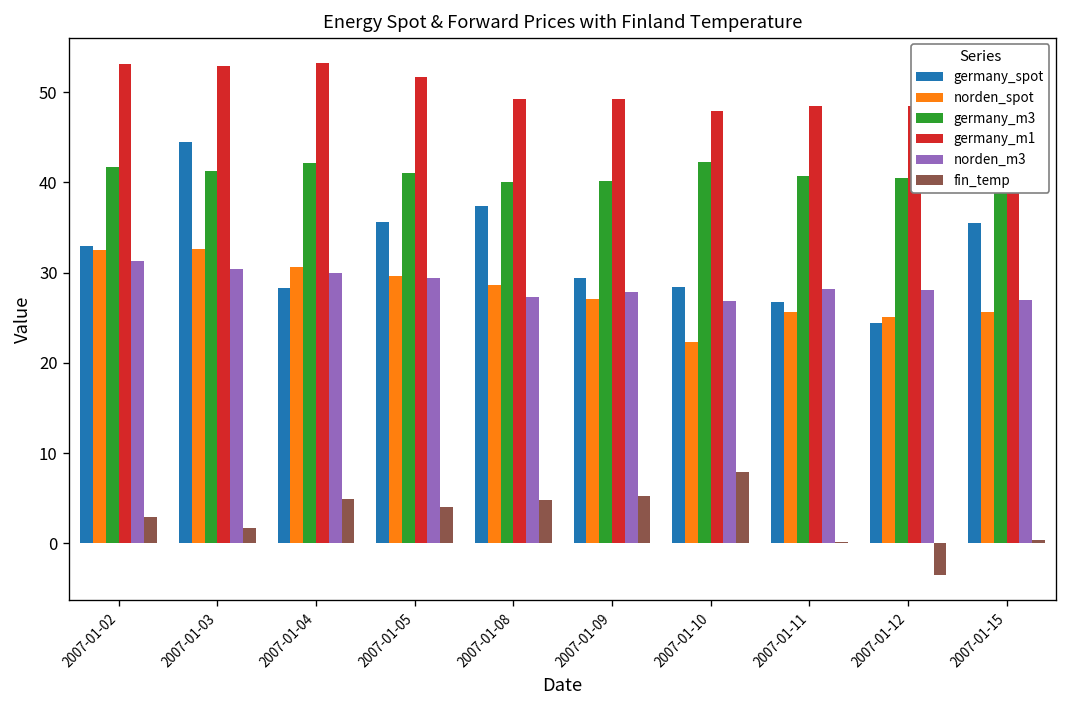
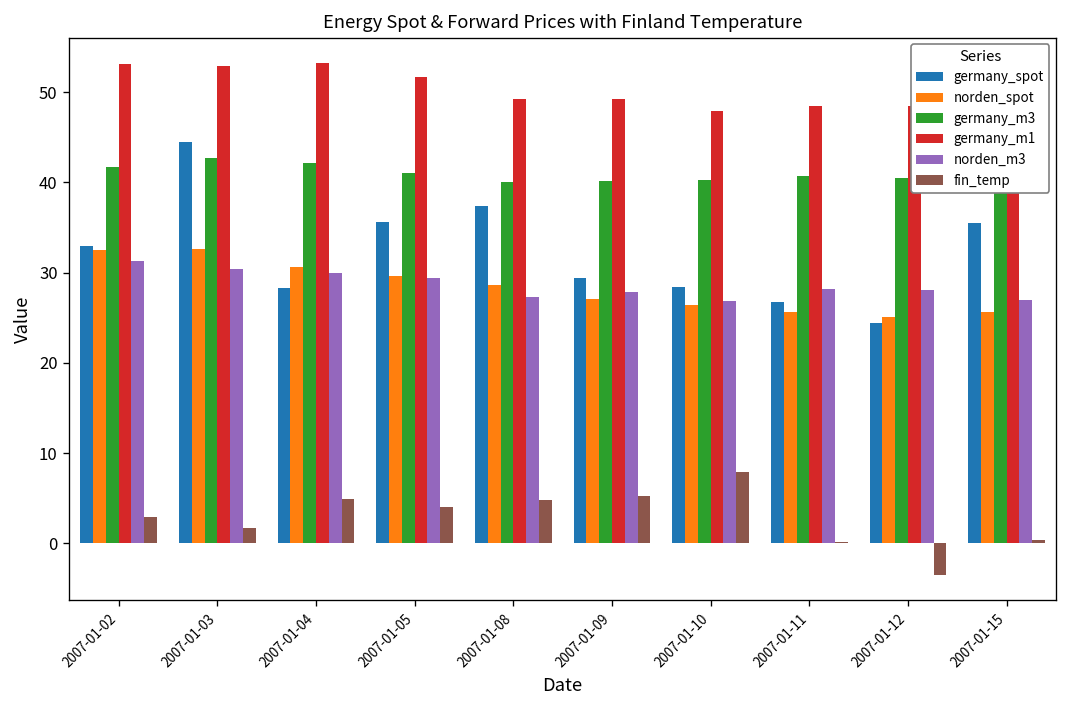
germany_m3, 2007-01-03: 41 -> 43
norden_spot, 2007-01-10: 22 -> 26
germany_m3, 2007-01-10: 42 -> 40
